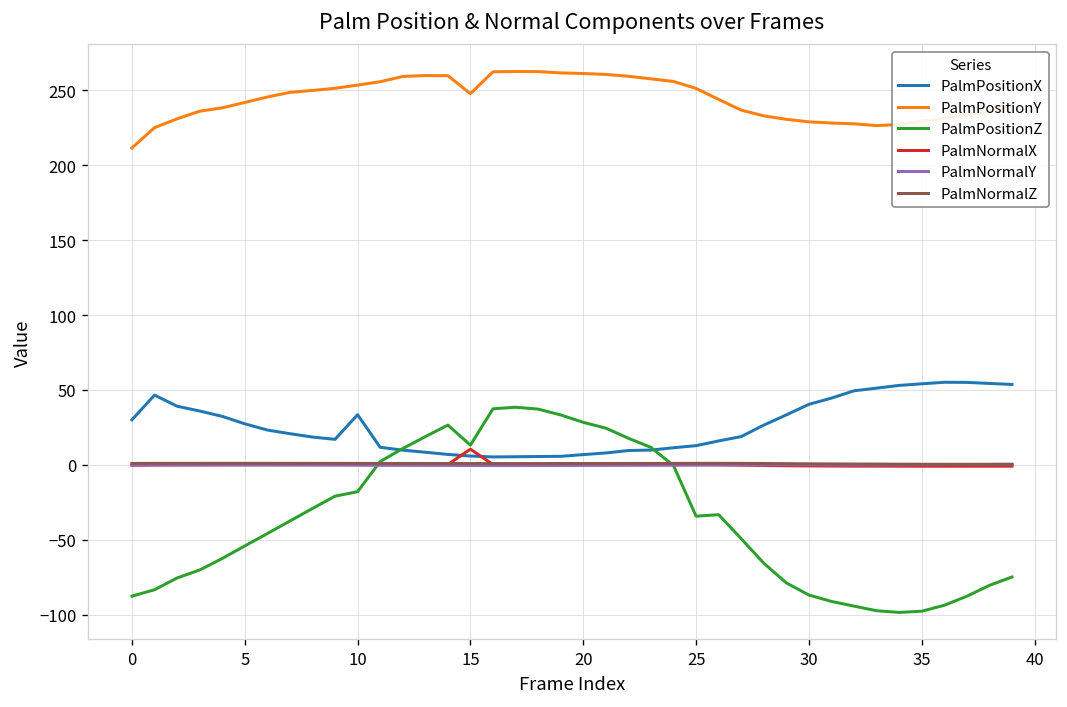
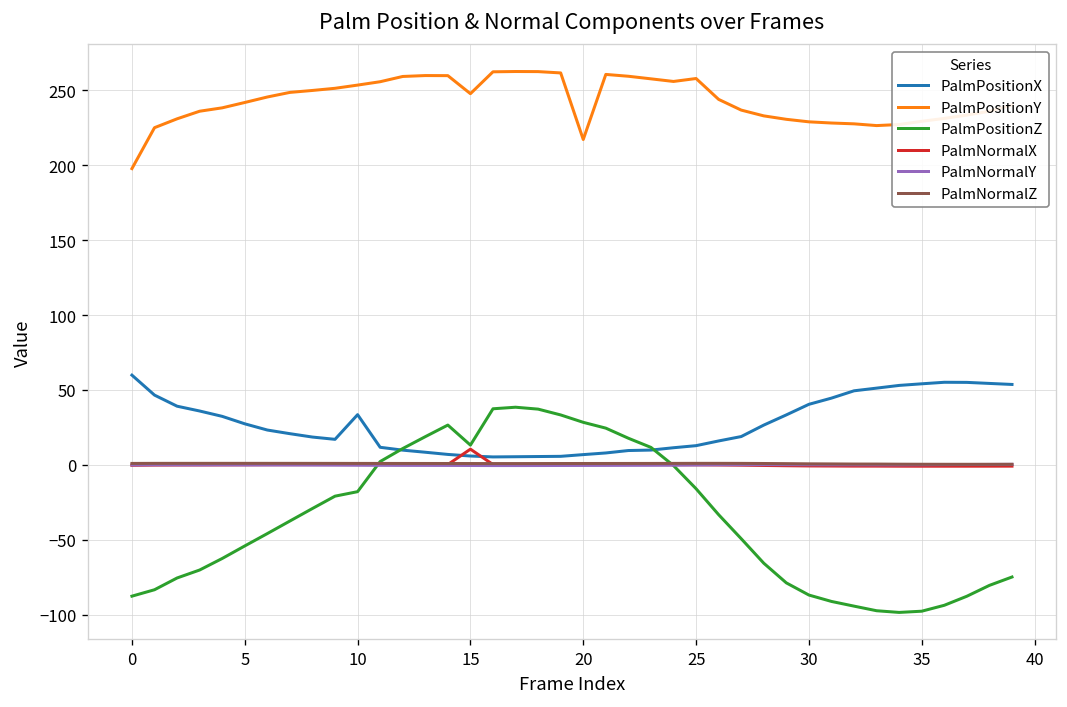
PalmPositionX, 0: 30 -> 60
PalmPositionY, 0: 212 -> 198
PalmPositionY, 20: 261 -> 217
PalmPositionY, 25: 251 -> 258
PalmPositionZ, 25: -34 -> -16
